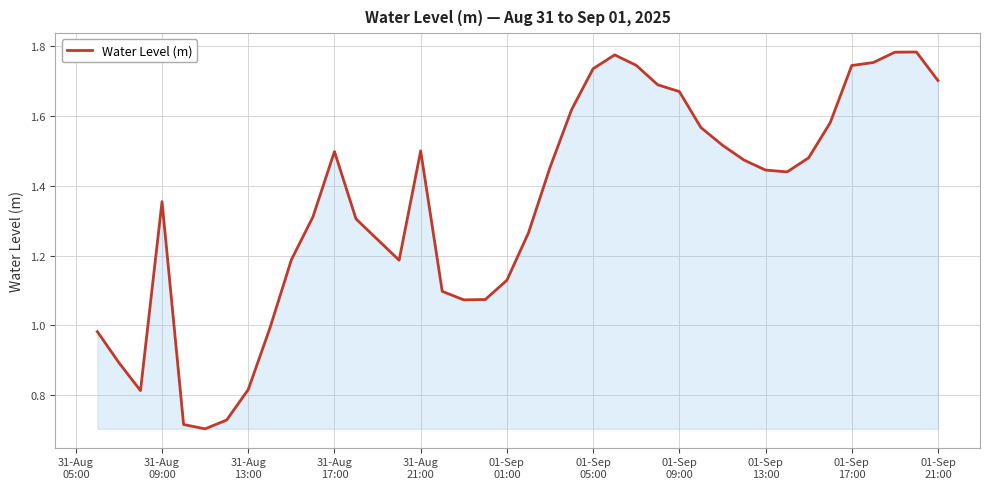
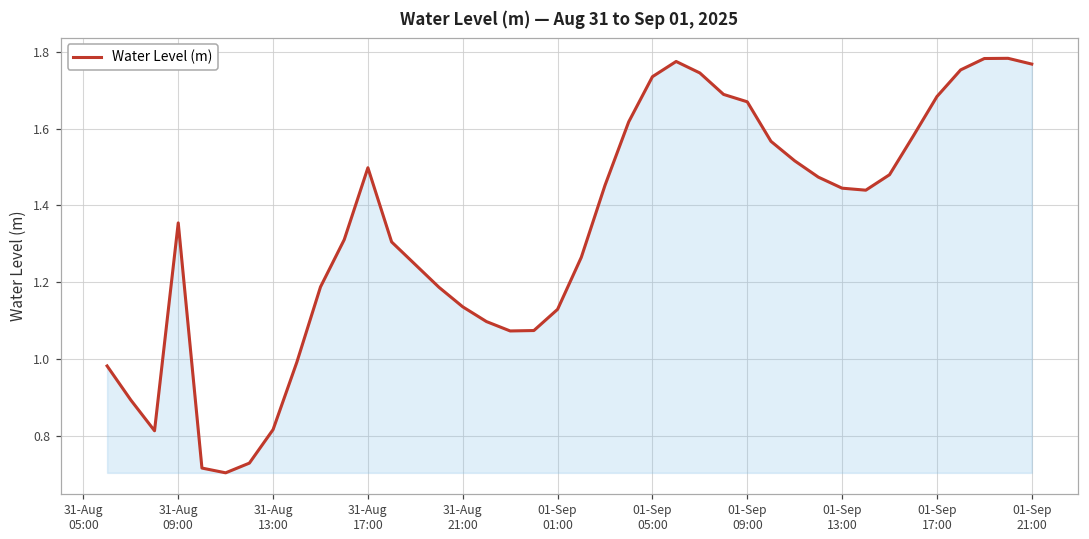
31-Aug 21:00: 1.50 -> 1.14
01-Sep 17:00: 1.75 -> 1.68
01-Sep 21:00: 1.70 -> 1.77
